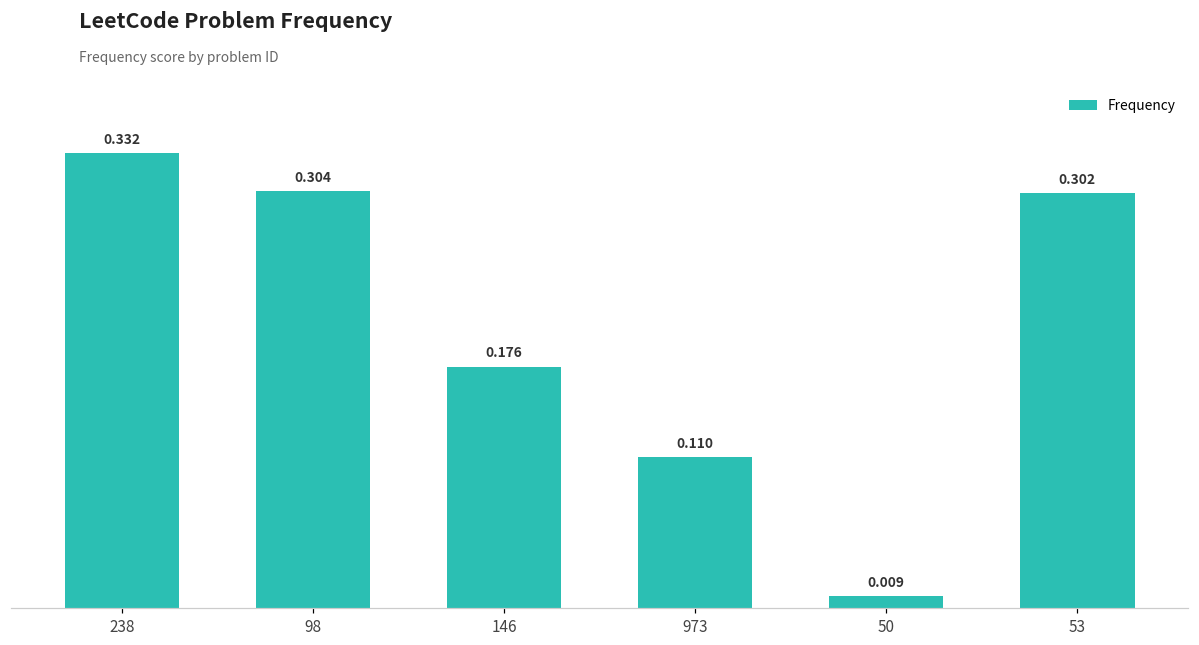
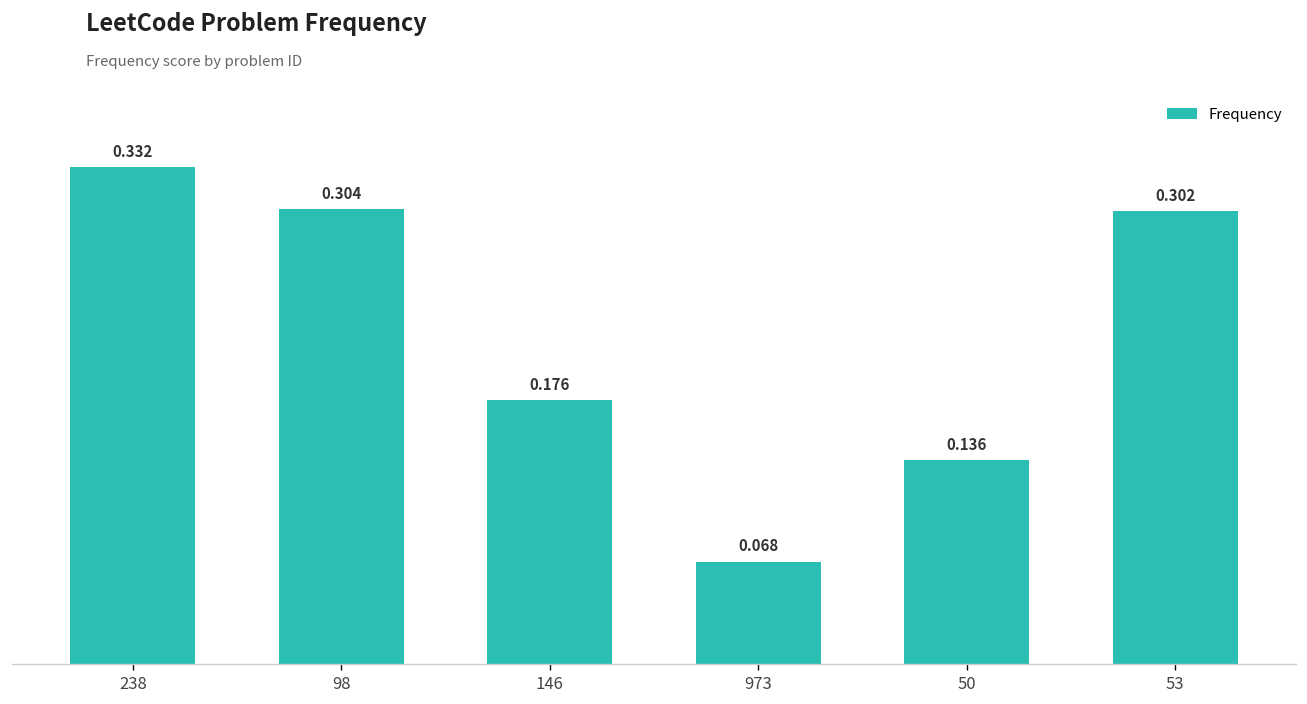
973: 0.110 -> 0.068
50: 0.009 -> 0.136
